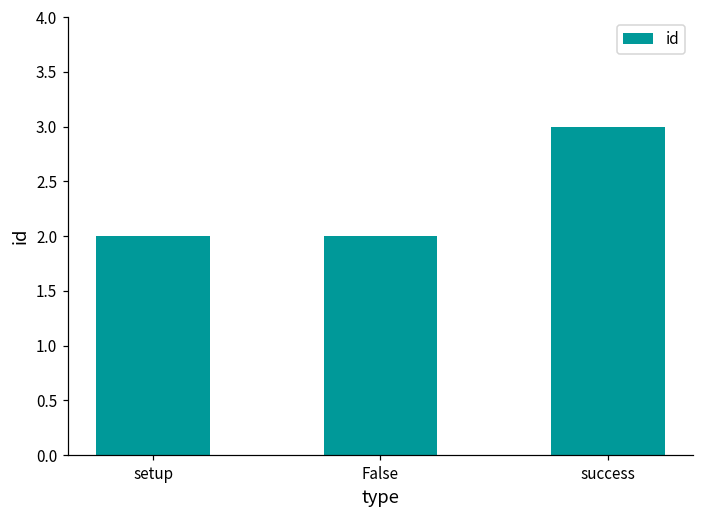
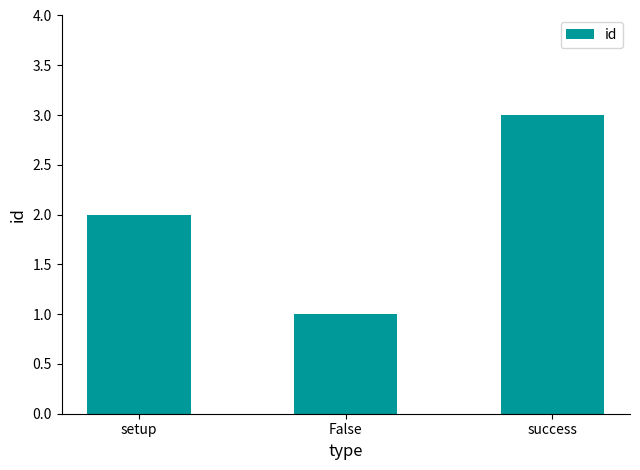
False: 2 -> 1
